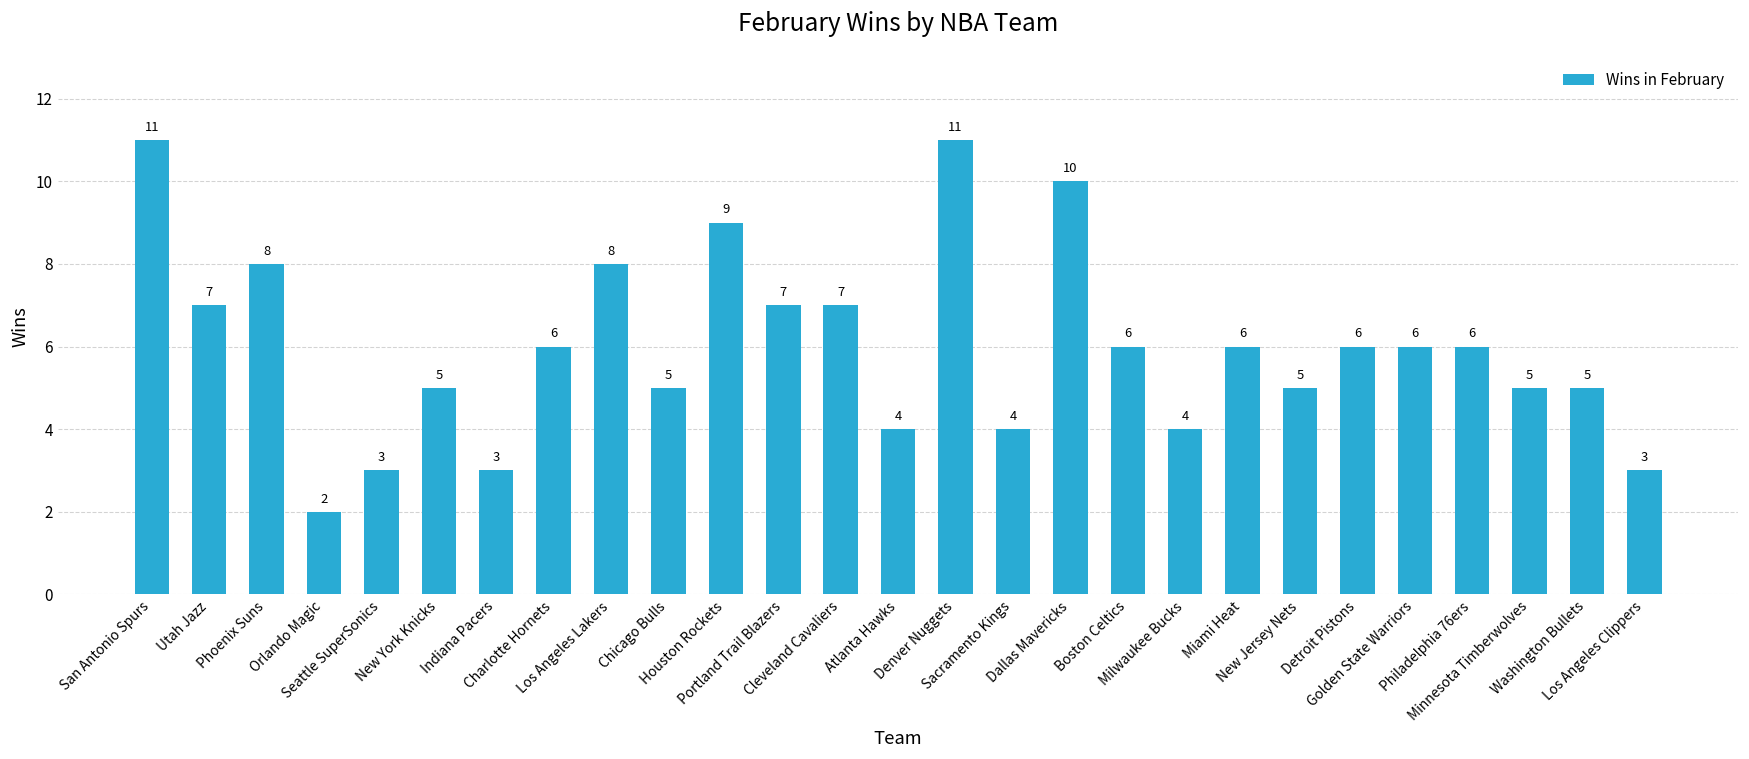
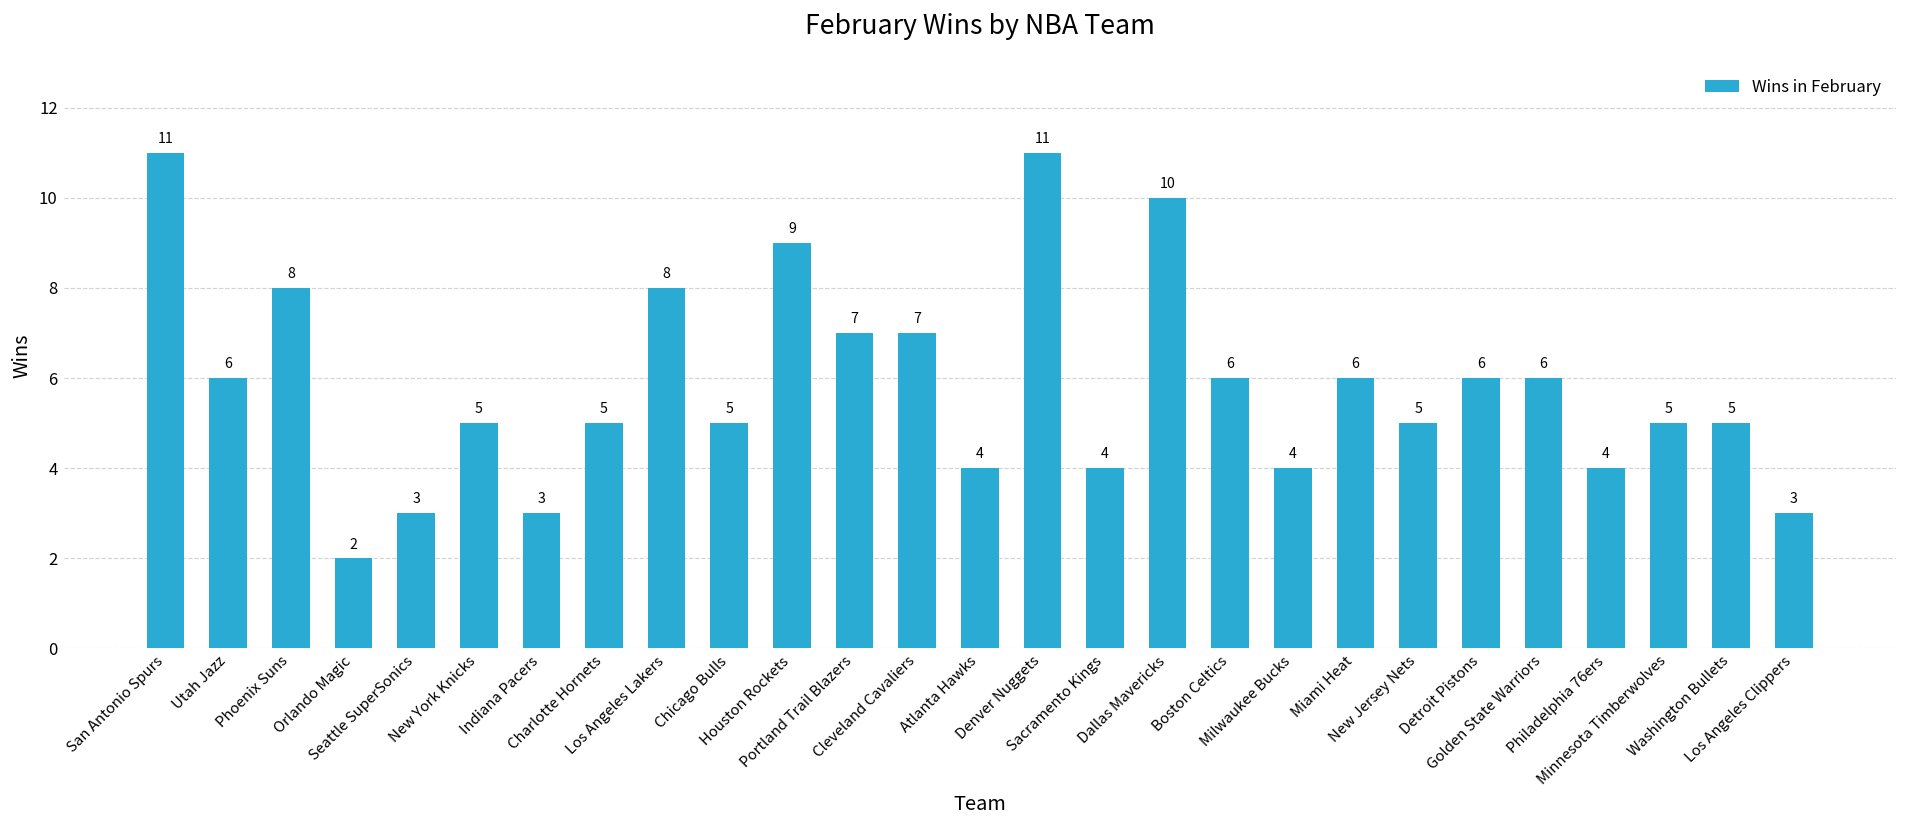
Utah Jazz: 7 -> 6
Charlotte Hornets: 6 -> 5
Philadelphia 76ers: 6 -> 4
